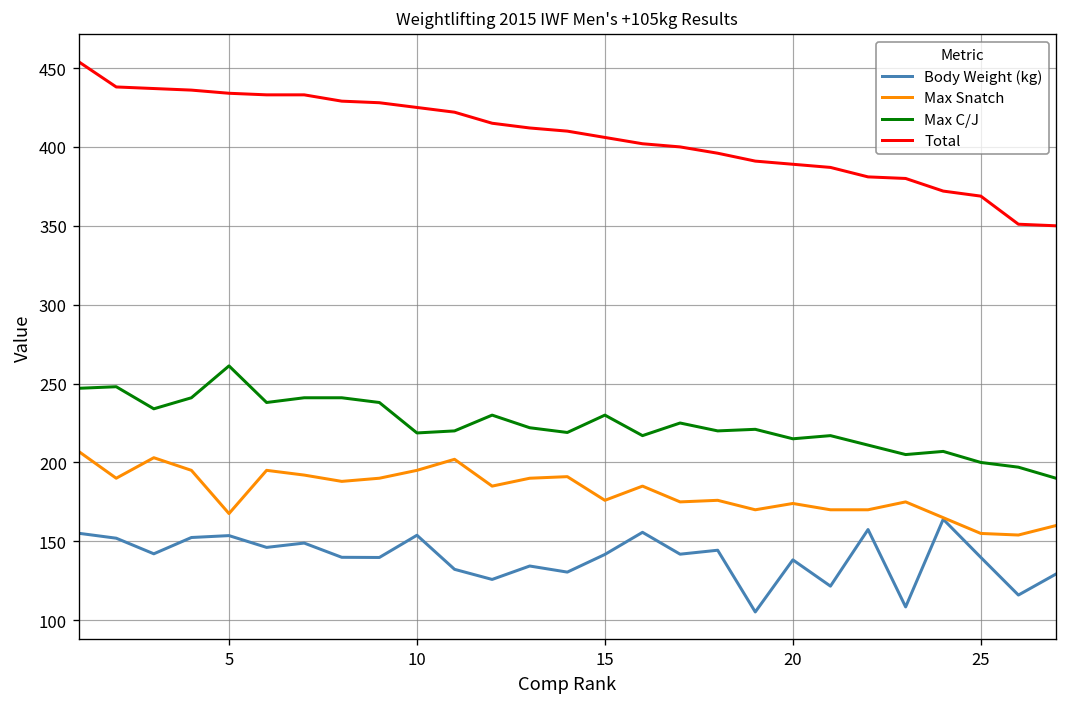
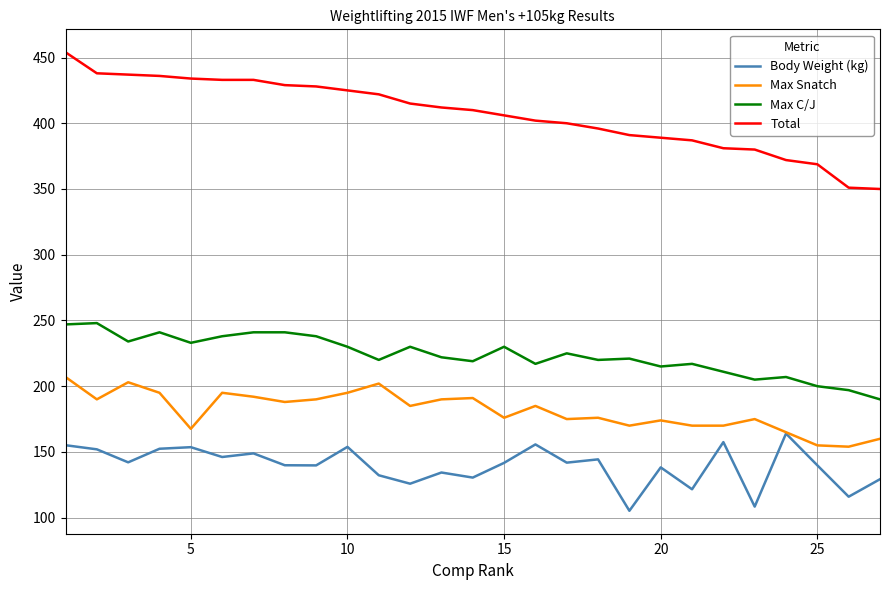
Max C/J, 5: 261 -> 233
Max C/J, 10: 219 -> 230
